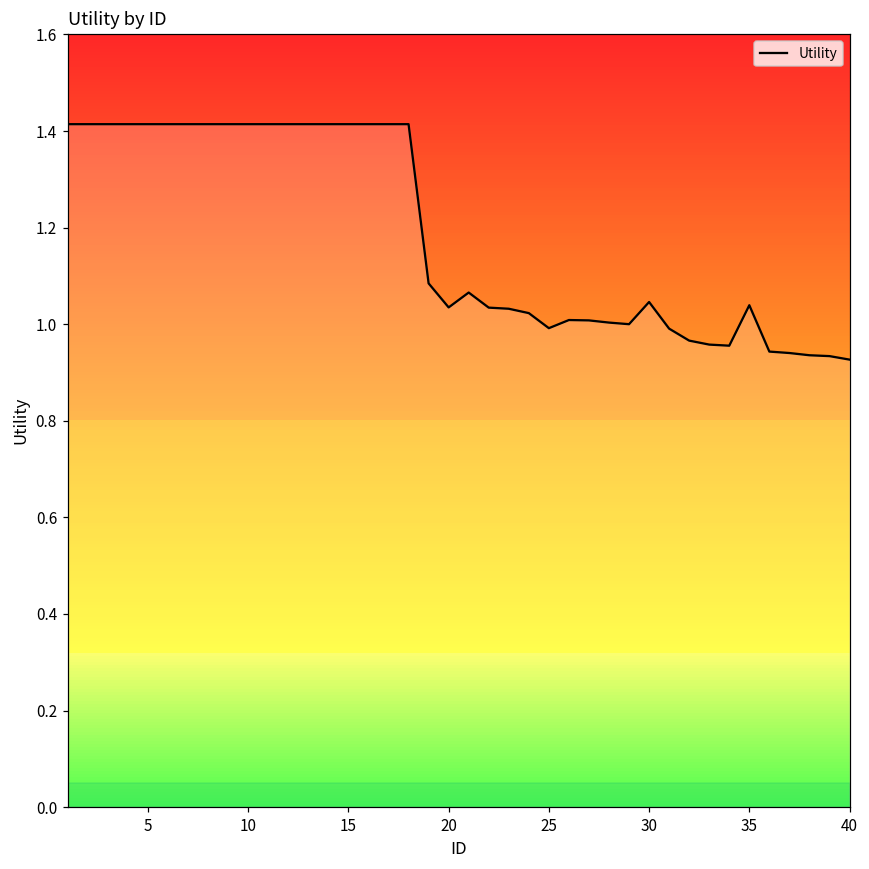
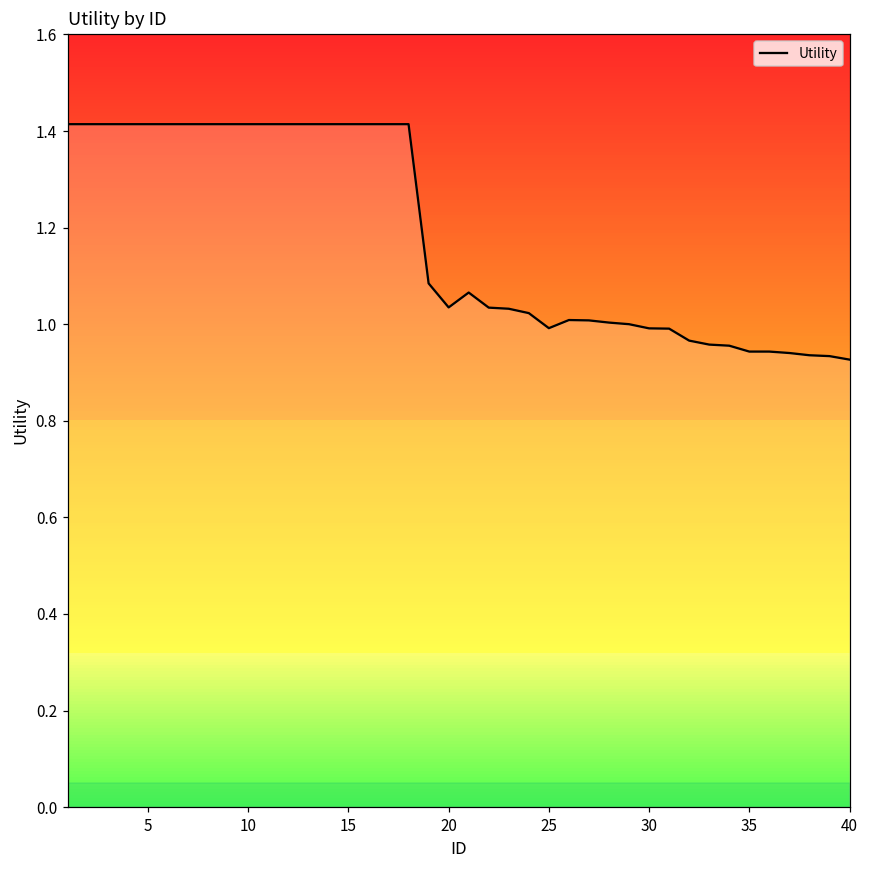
30: 1.05 -> 0.99
35: 1.04 -> 0.94
